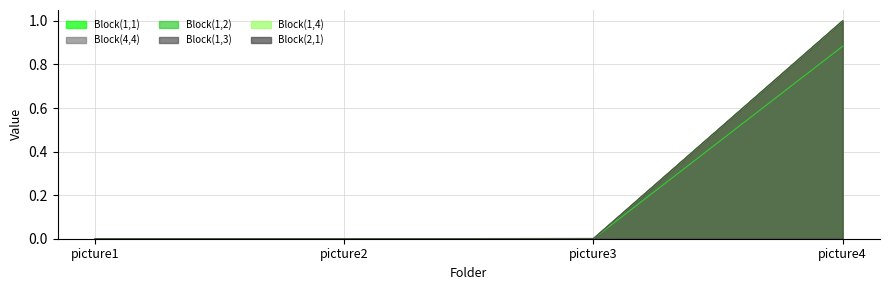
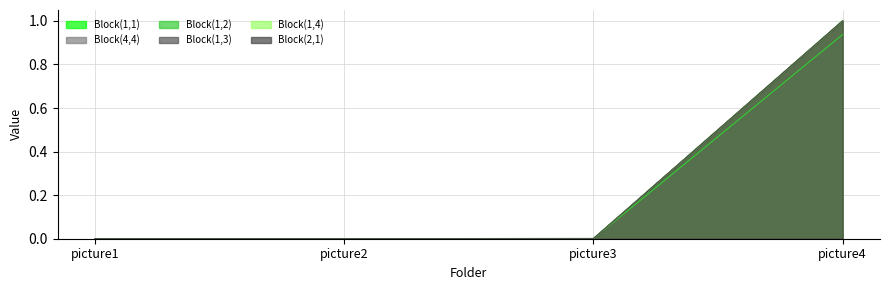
Block(1,2), picture4: 0.88 -> 0.94
